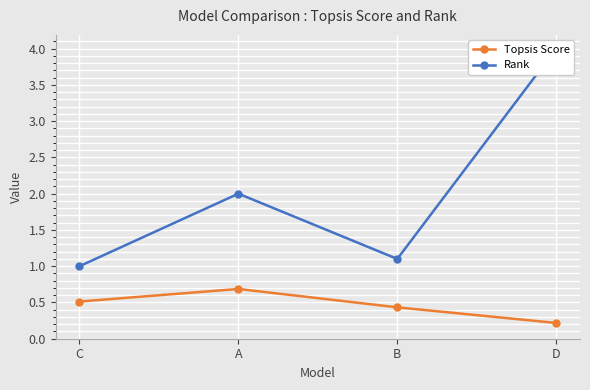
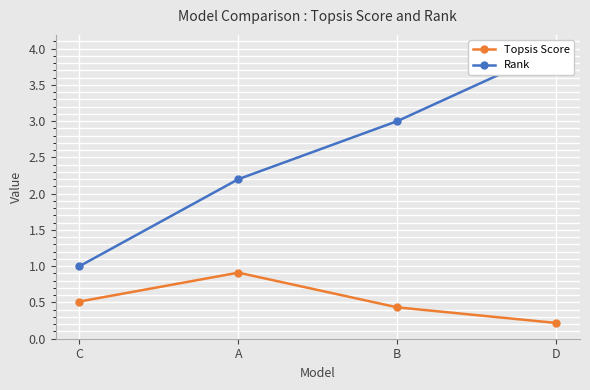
Topsis Score, A: 0.7 -> 0.9
Rank, A: 2.0 -> 2.2
Rank, B: 1.1 -> 3.0
